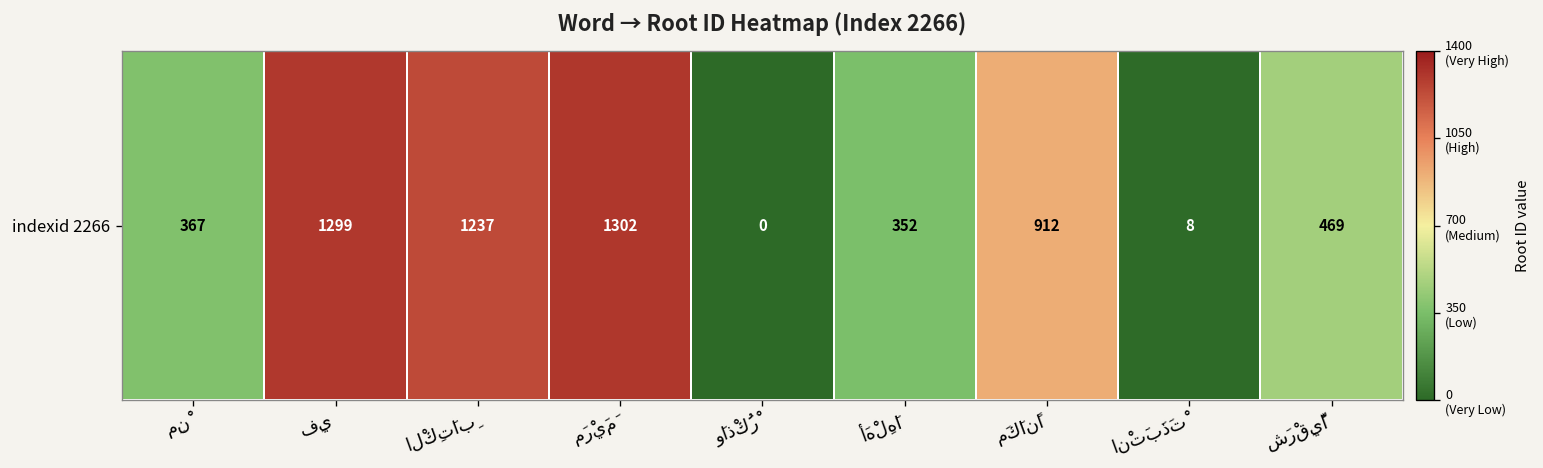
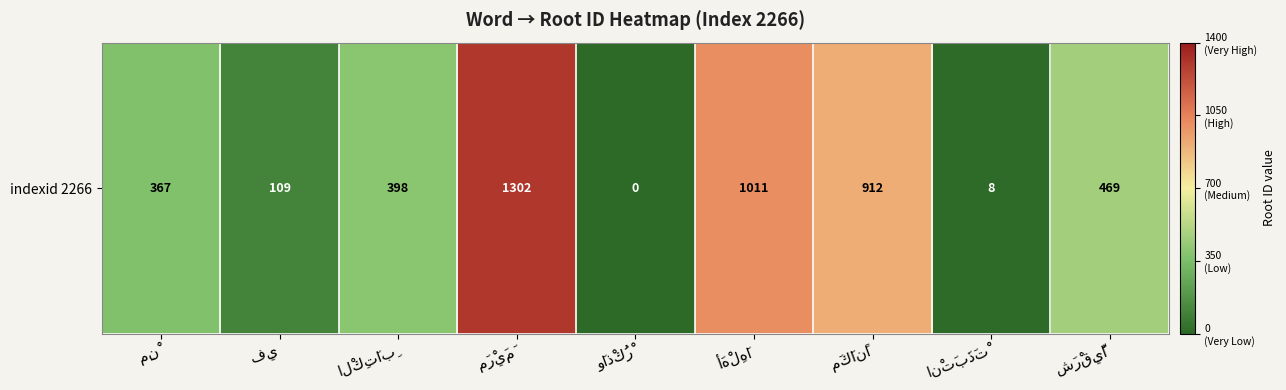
indexid 2266, فِي: 1299 -> 109
indexid 2266, الْكِتَابِ: 1237 -> 398
indexid 2266, أَهْلِهَا: 352 -> 1011
